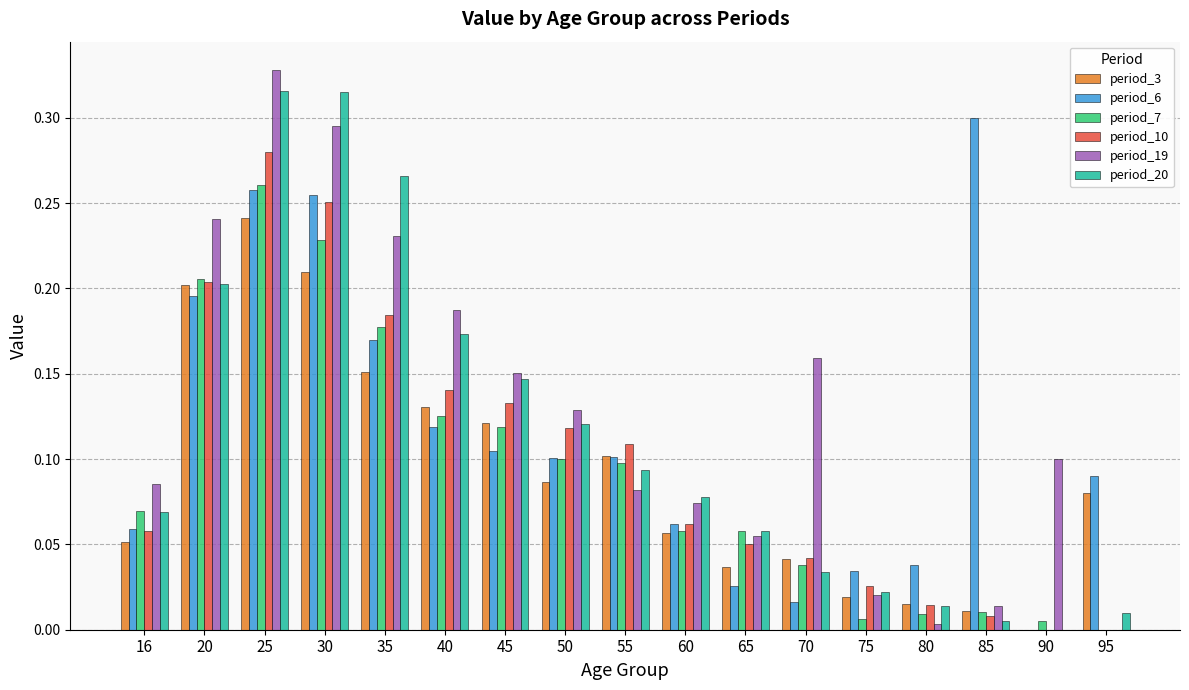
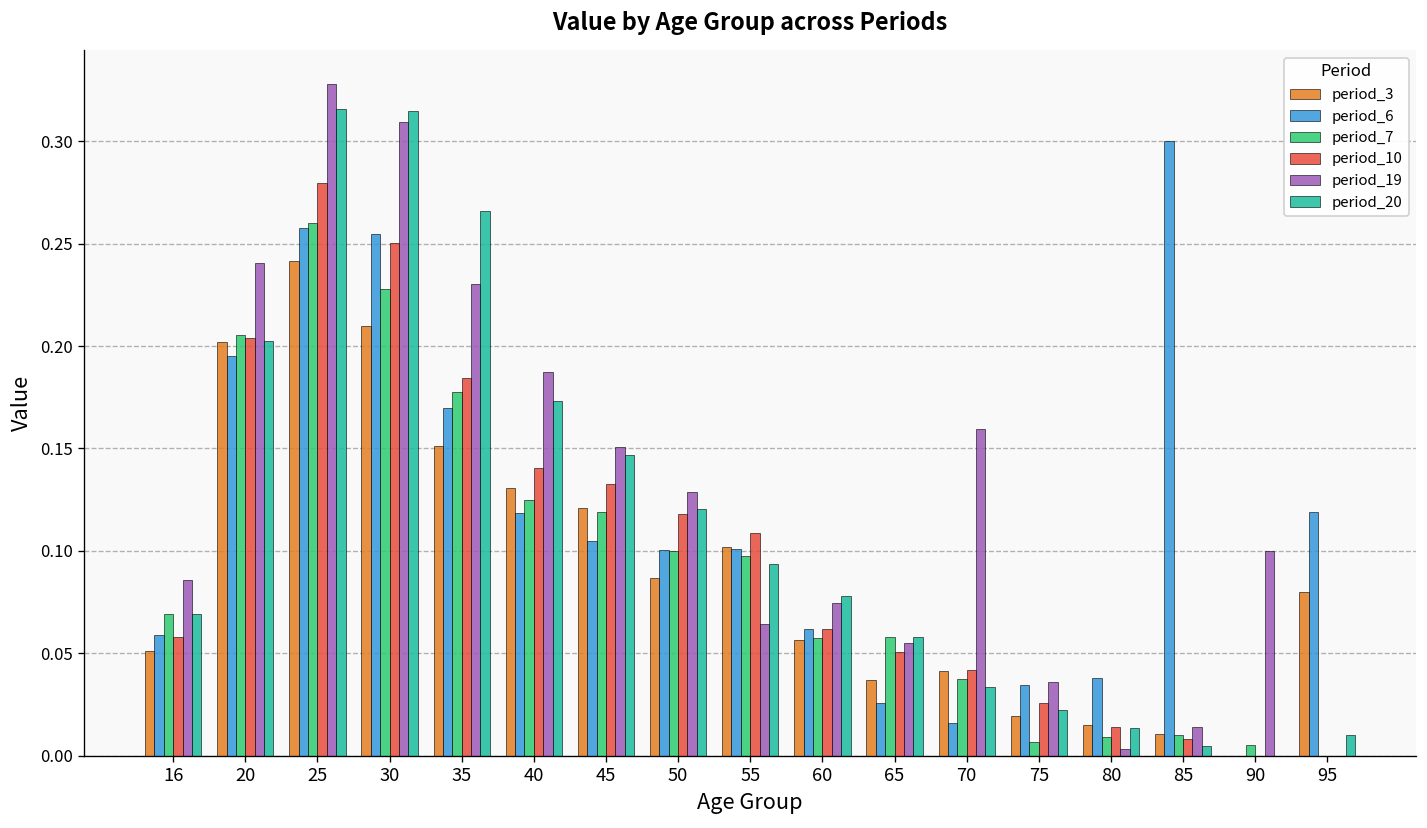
period_19, 30: 0.295 -> 0.309
period_19, 55: 0.082 -> 0.064
period_19, 75: 0.020 -> 0.036
period_6, 95: 0.090 -> 0.119
